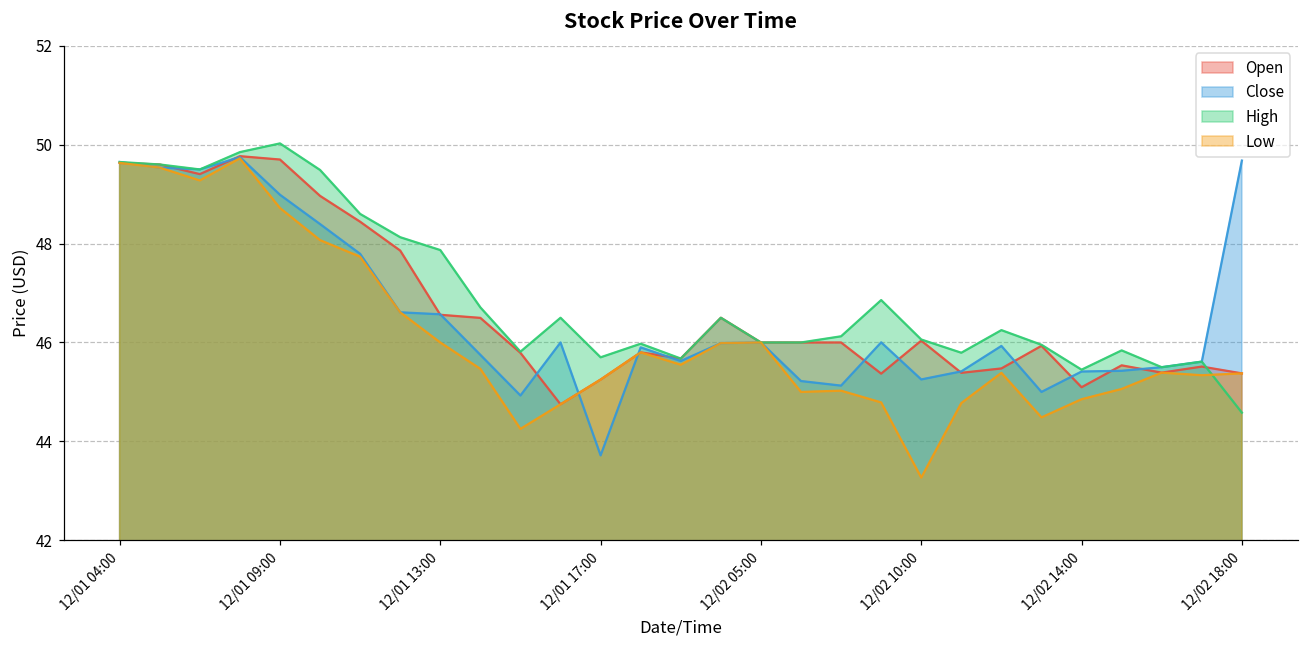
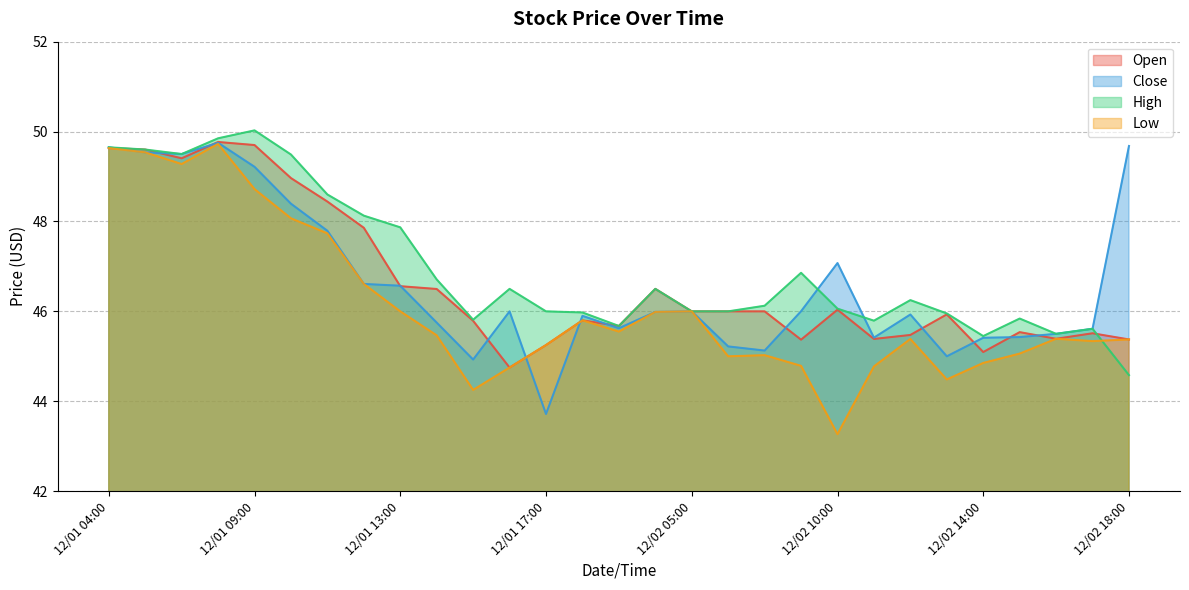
Close, 12/01 09:00: 49.0 -> 49.2
High, 12/01 17:00: 45.7 -> 46.0
Close, 12/02 10:00: 45.3 -> 47.1
